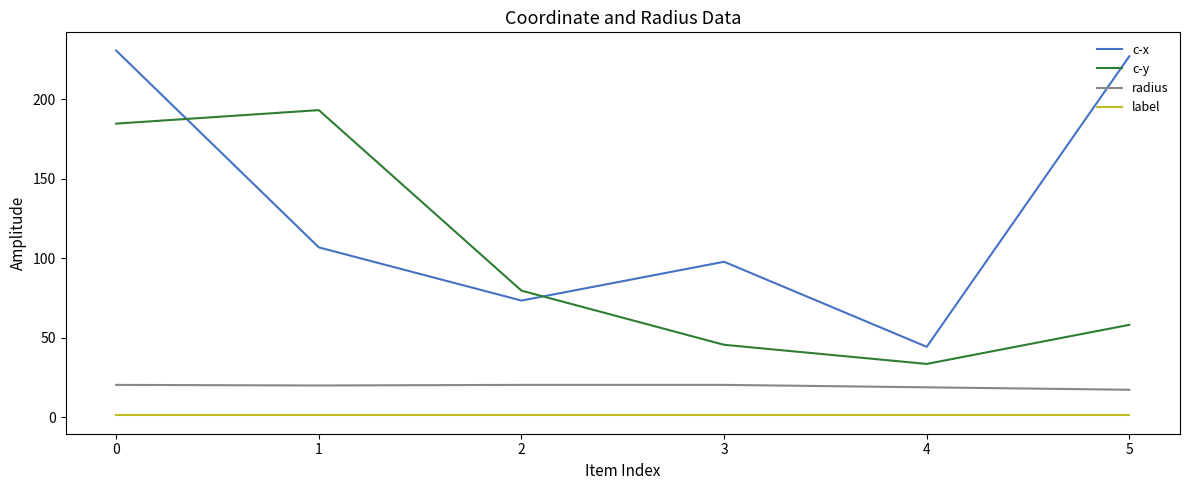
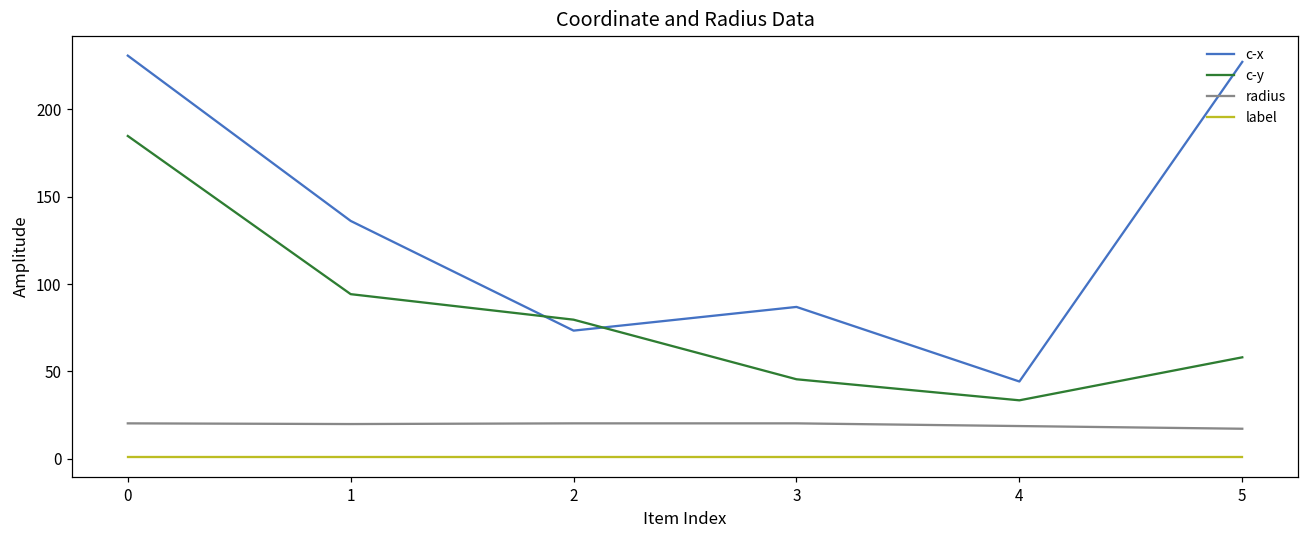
c-x, 1: 107 -> 136
c-y, 1: 193 -> 94
c-x, 3: 98 -> 87
